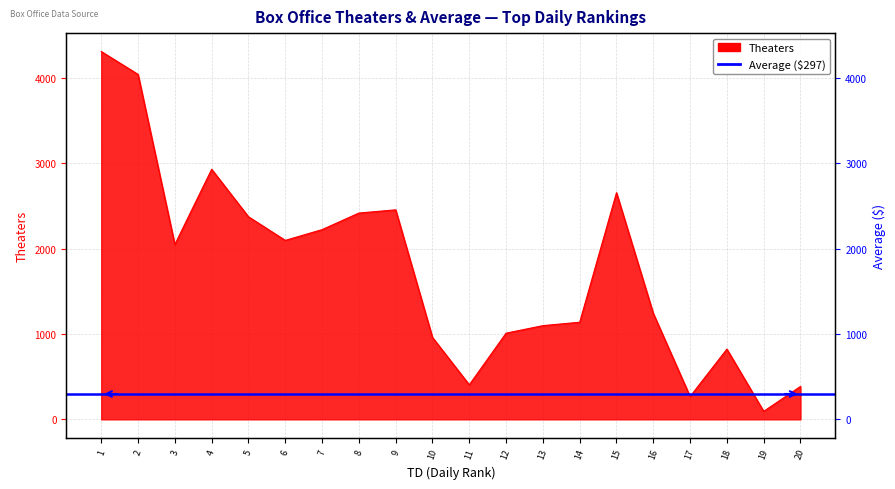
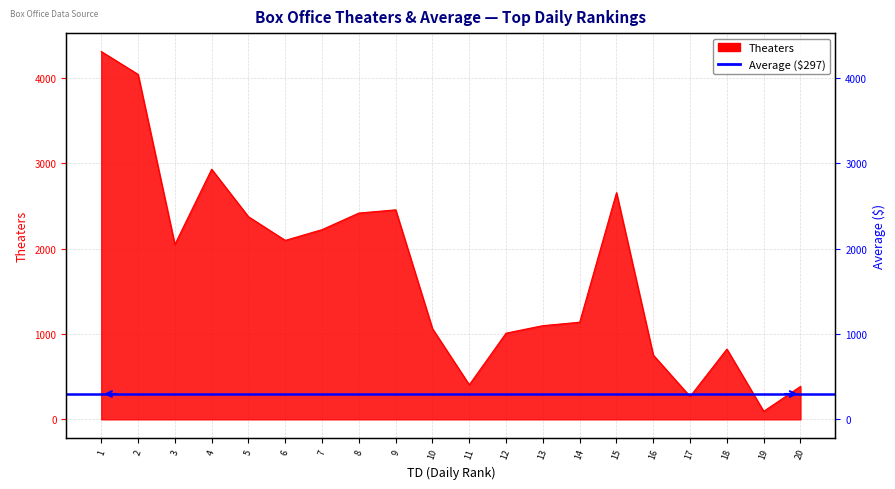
10: 1000 -> 1100
16: 1200 -> 800
